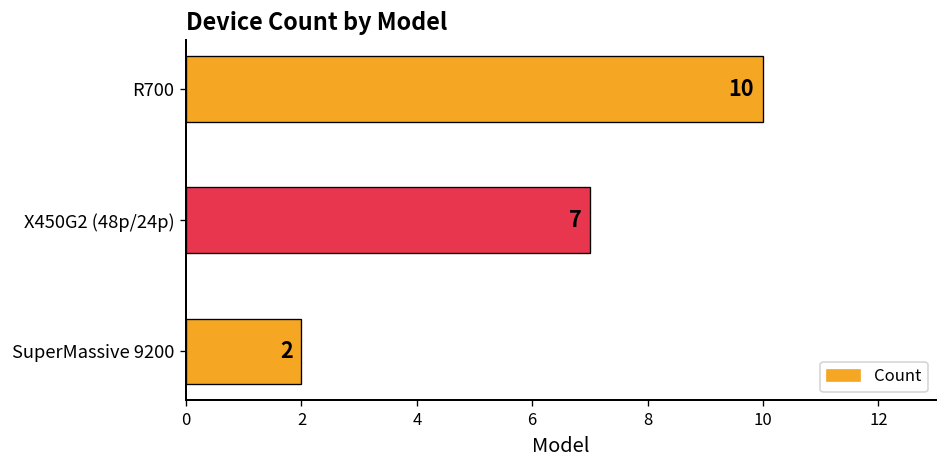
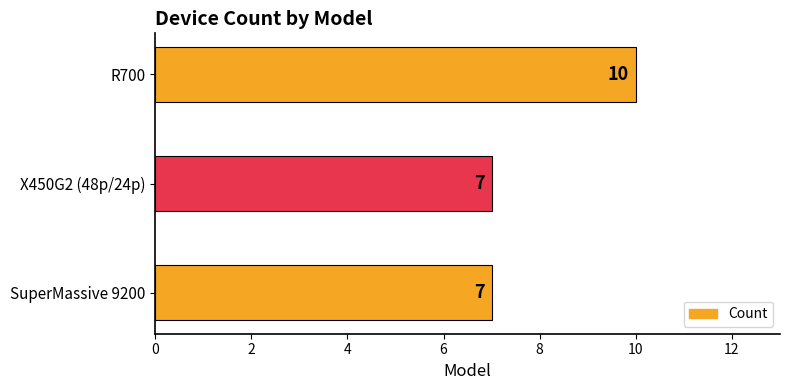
SuperMassive 9200: 2 -> 7
